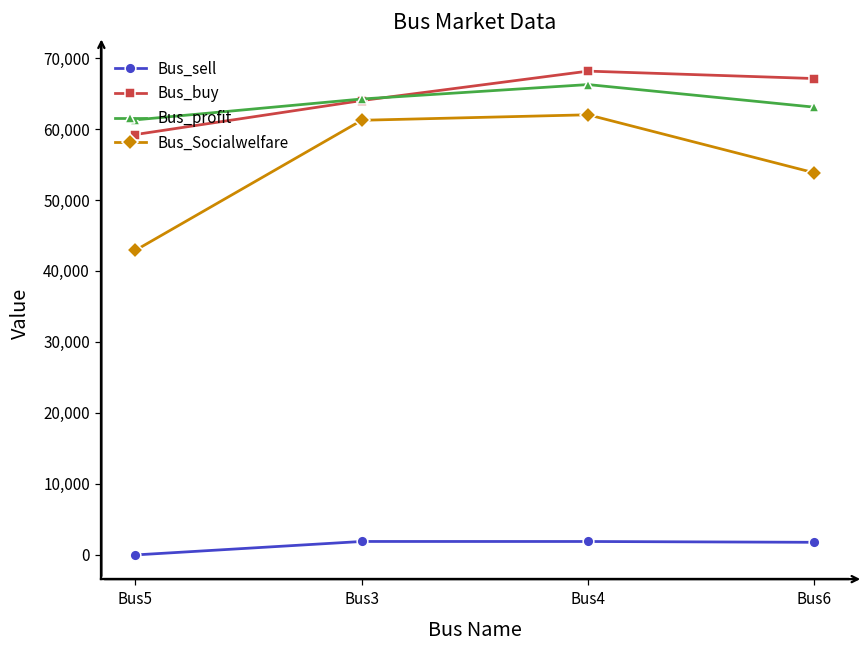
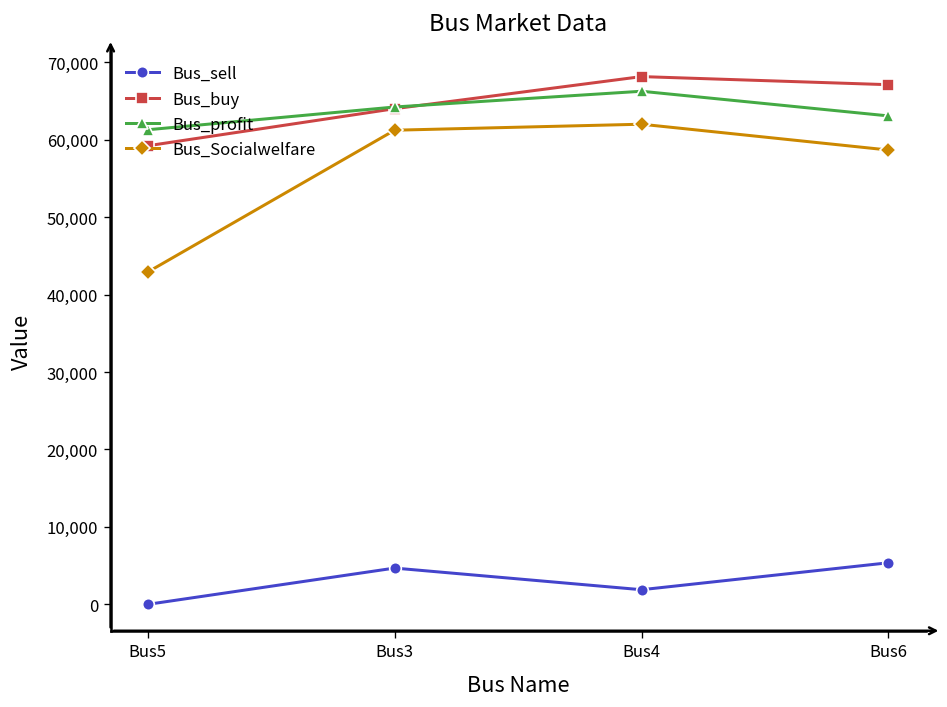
Bus_sell, Bus3: 2,000 -> 5,000
Bus_sell, Bus6: 2,000 -> 5,000
Bus_Socialwelfare, Bus6: 54,000 -> 59,000
